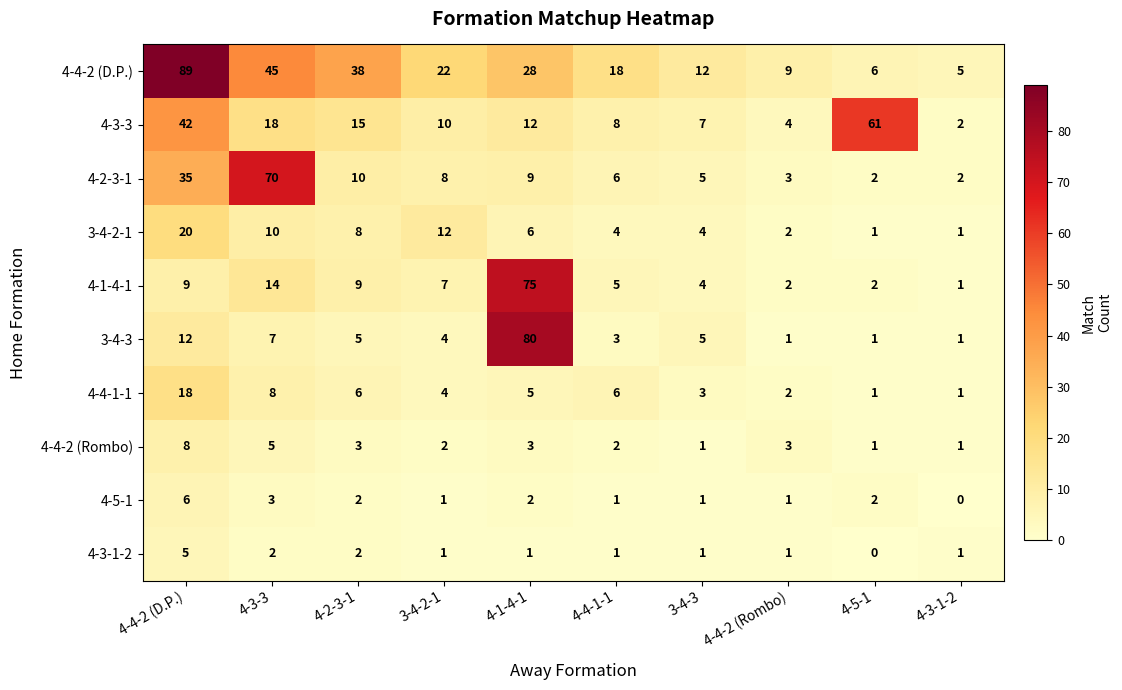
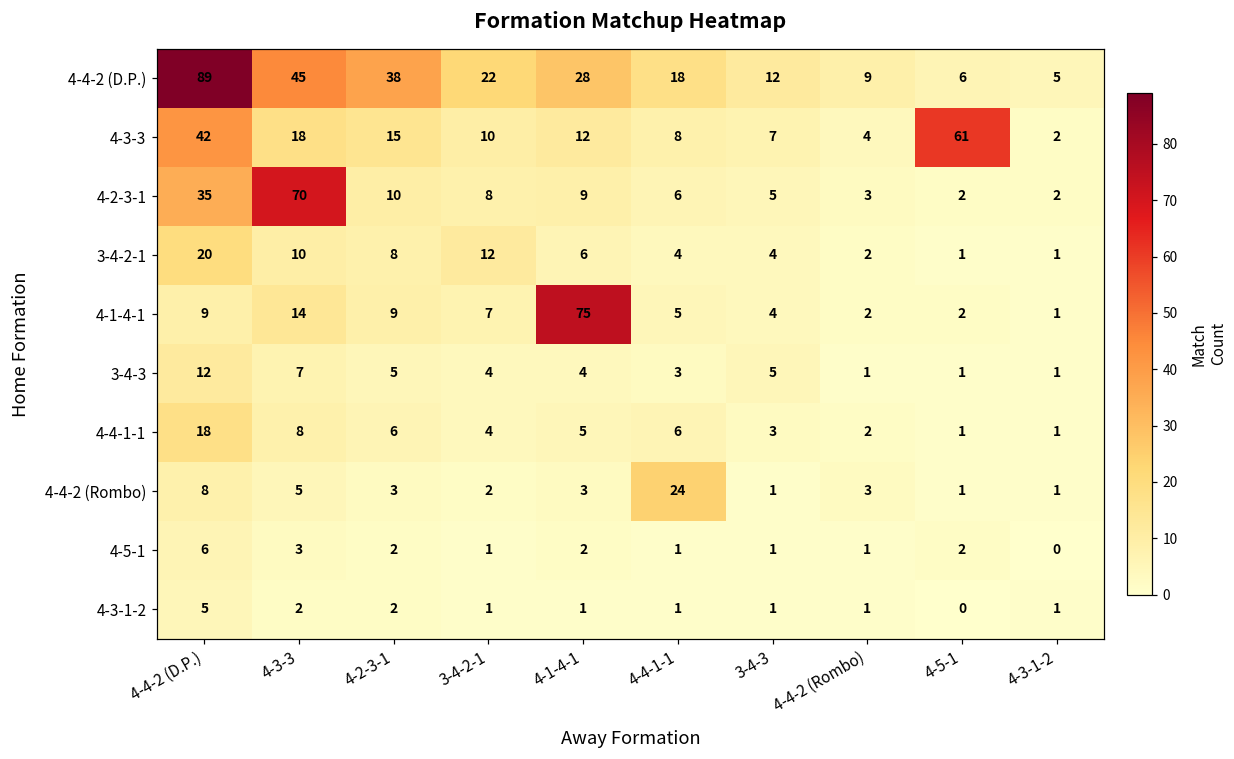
3-4-3, 4-1-4-1: 80 -> 4
4-4-2 (Rombo), 4-4-1-1: 2 -> 24
